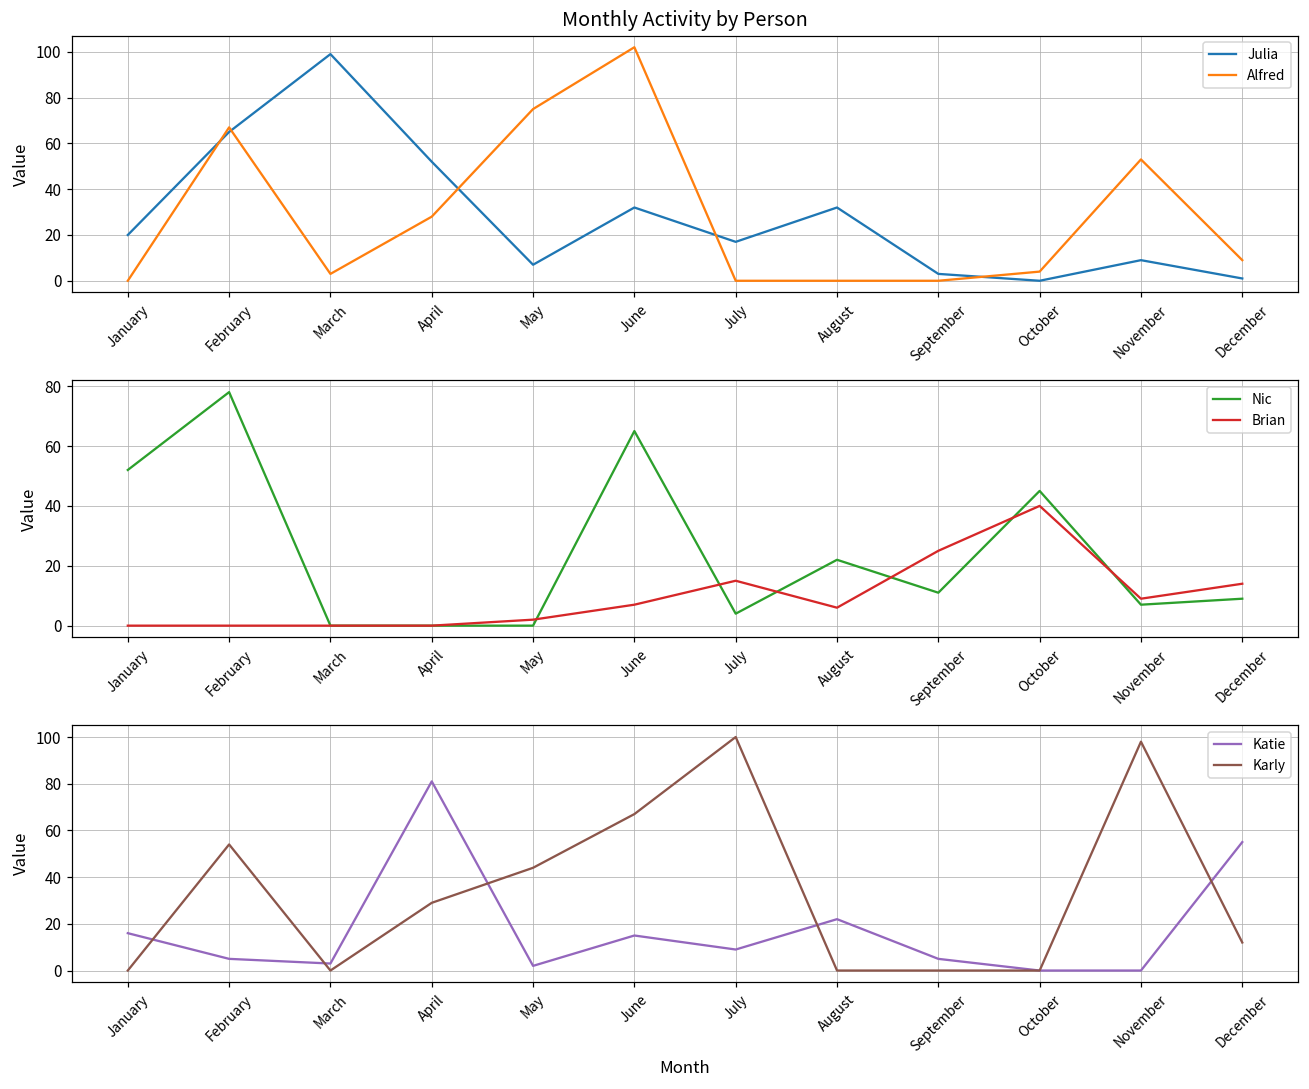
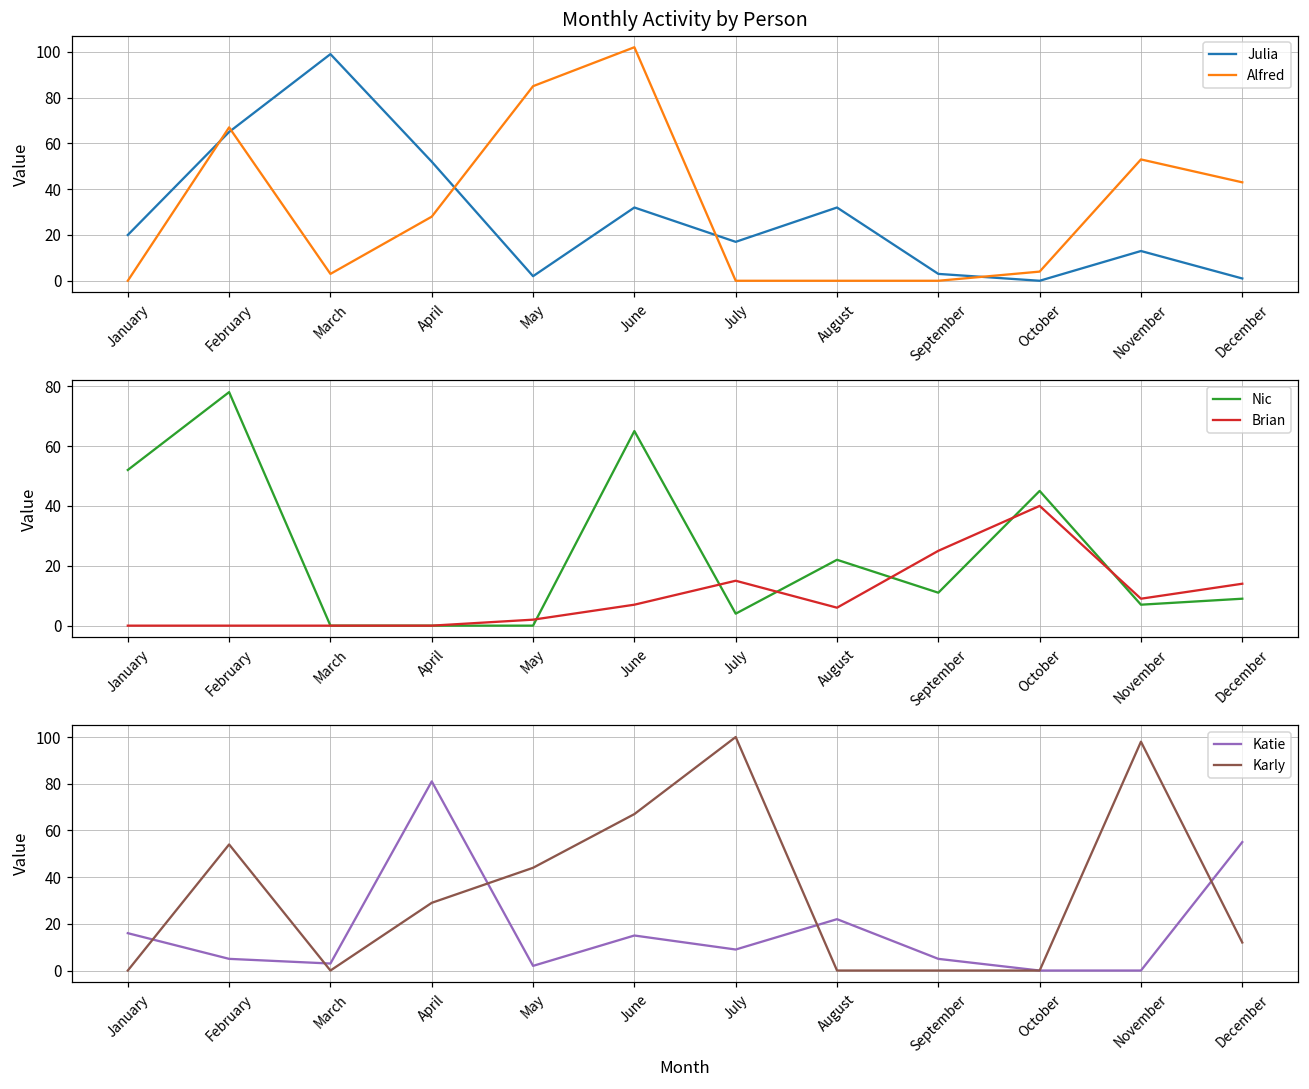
Monthly Activity by Person, Julia, May: 7 -> 2
Monthly Activity by Person, Alfred, May: 75 -> 85
Monthly Activity by Person, Julia, November: 9 -> 13
Monthly Activity by Person, Alfred, December: 9 -> 43
